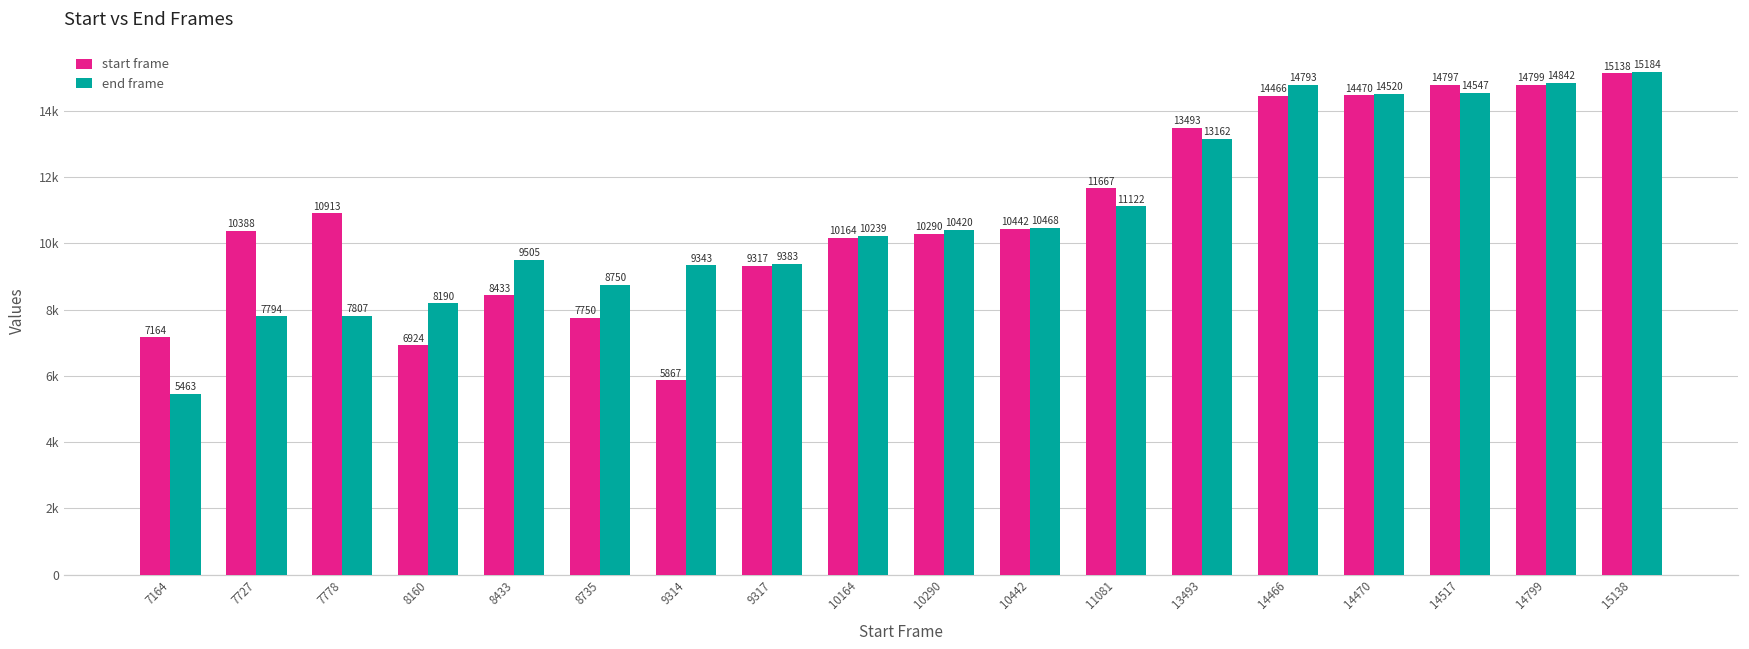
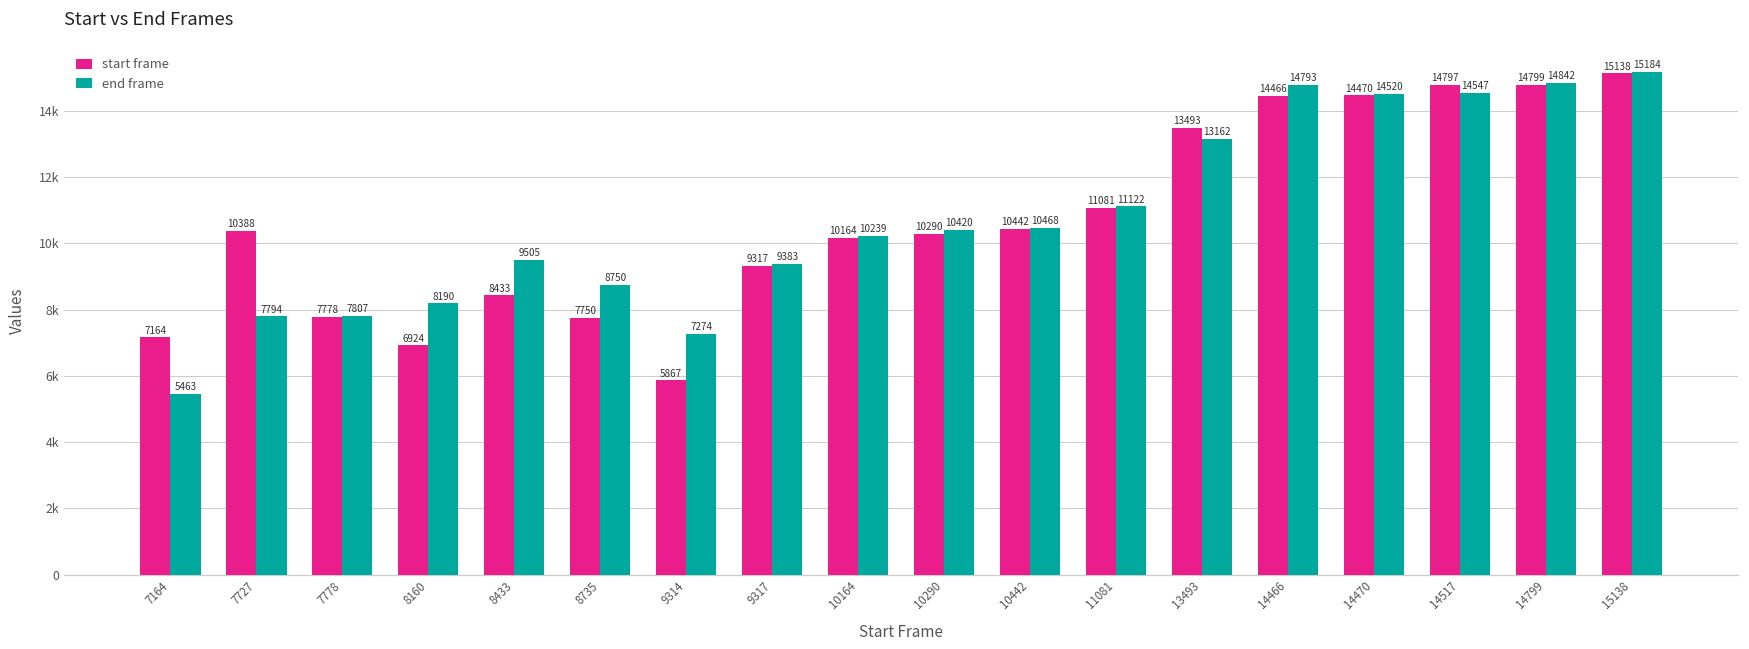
start frame, 7778: 10913 -> 7778
end frame, 9314: 9343 -> 7274
start frame, 11081: 11667 -> 11081
